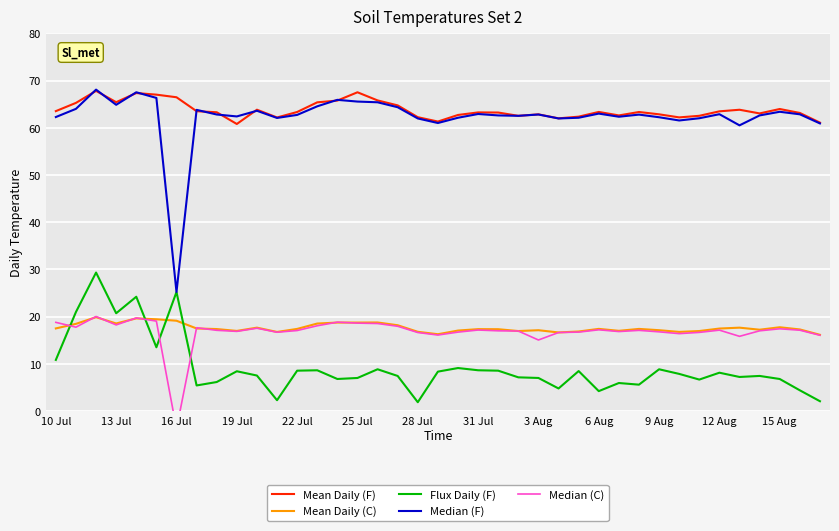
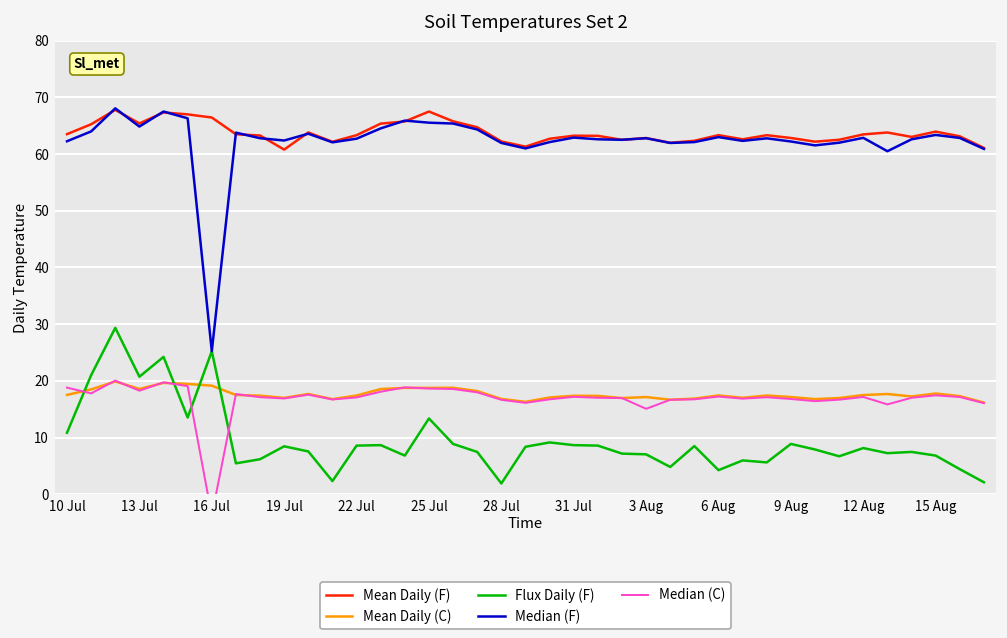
Flux Daily (F), 25 Jul: 7 -> 13
